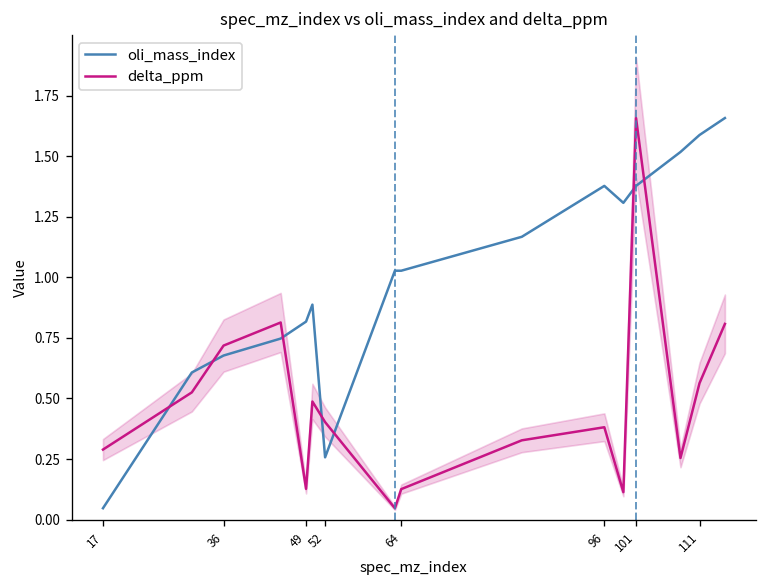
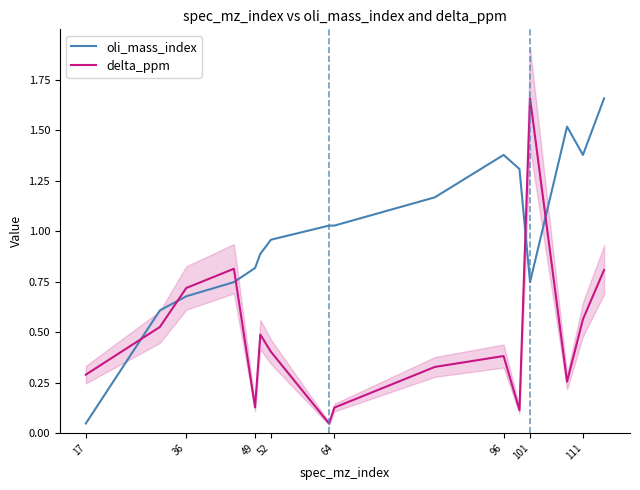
oli_mass_index, 52: 0.26 -> 0.96
oli_mass_index, 101: 1.38 -> 0.75
oli_mass_index, 111: 1.59 -> 1.38
